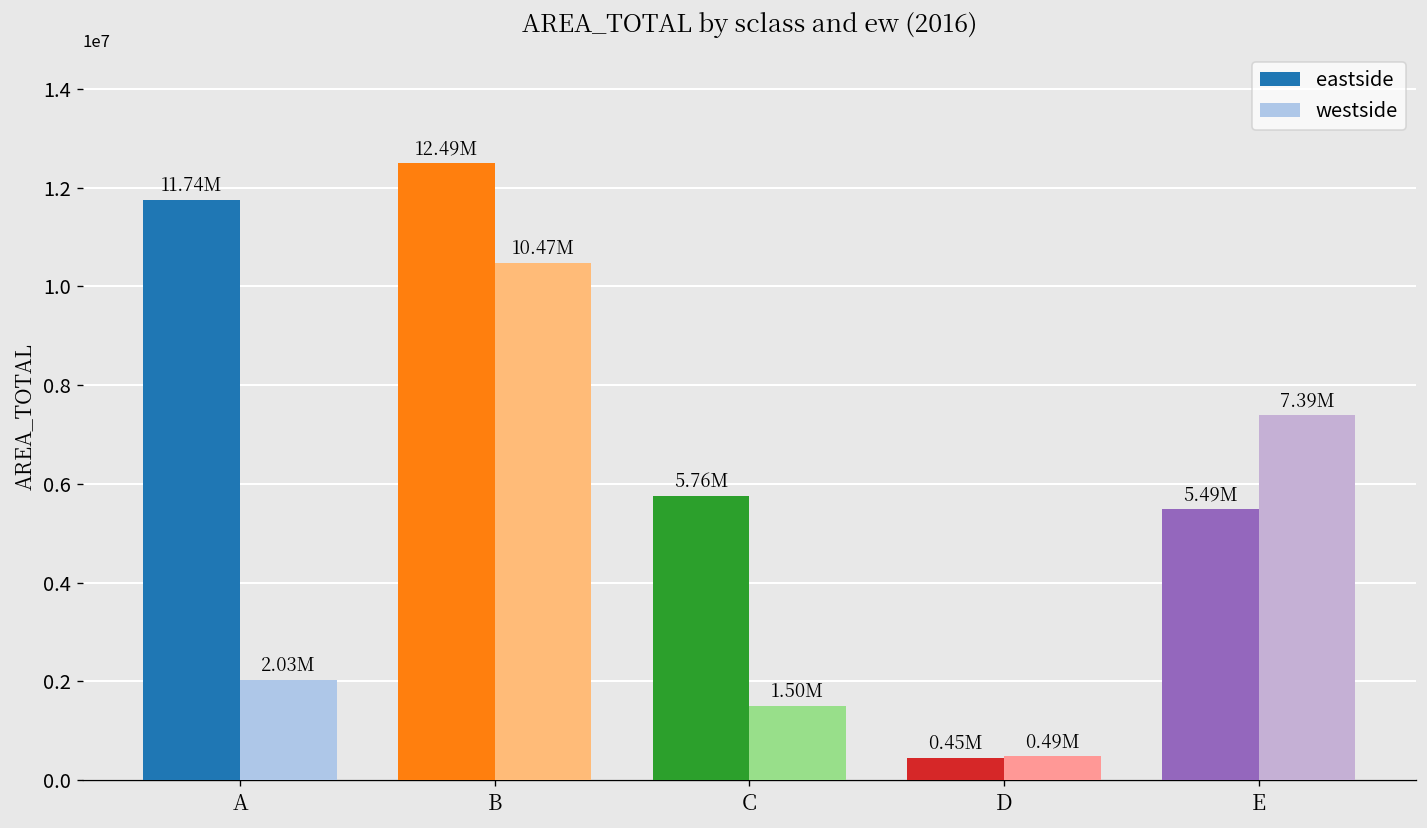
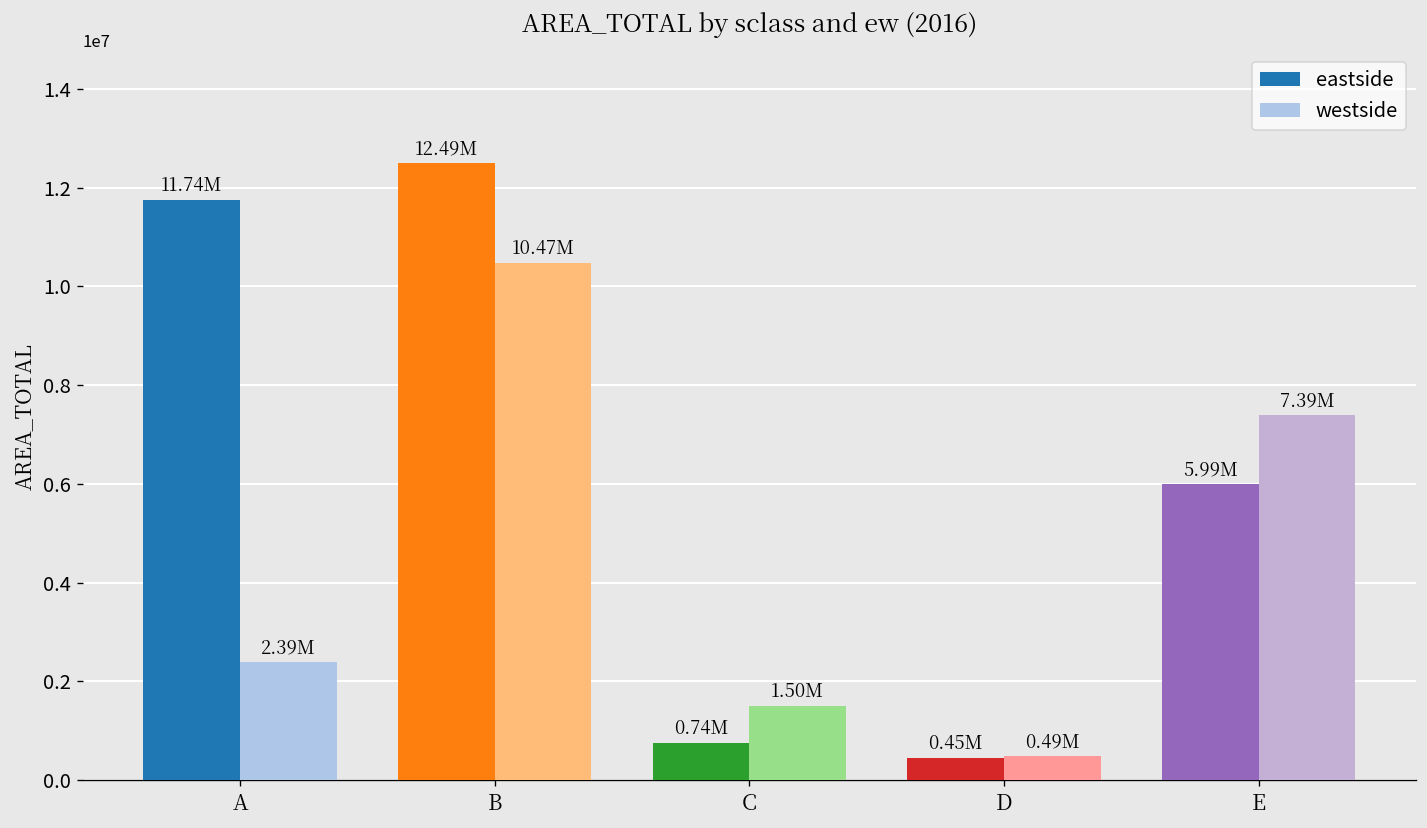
westside, A: 2.03M -> 2.39M
eastside, C: 5.76M -> 0.74M
eastside, E: 5.49M -> 5.99M
